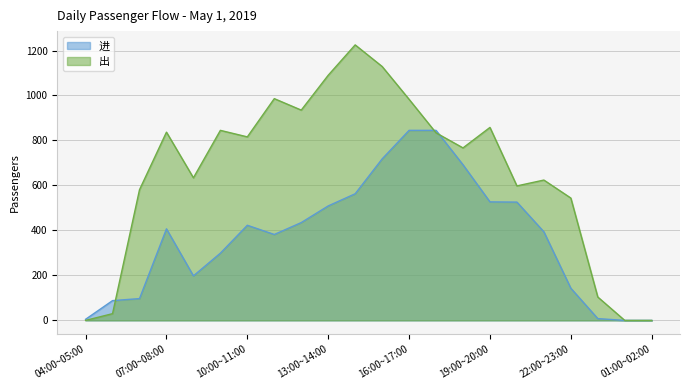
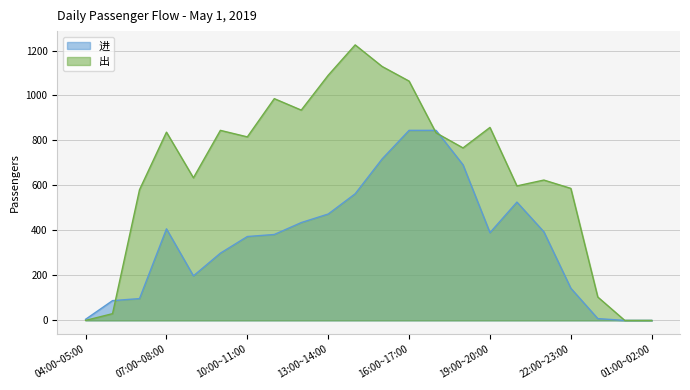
进, 10:00~11:00: 420 -> 370
进, 13:00~14:00: 510 -> 470
出, 16:00~17:00: 980 -> 1060
进, 19:00~20:00: 530 -> 390
出, 22:00~23:00: 540 -> 590
